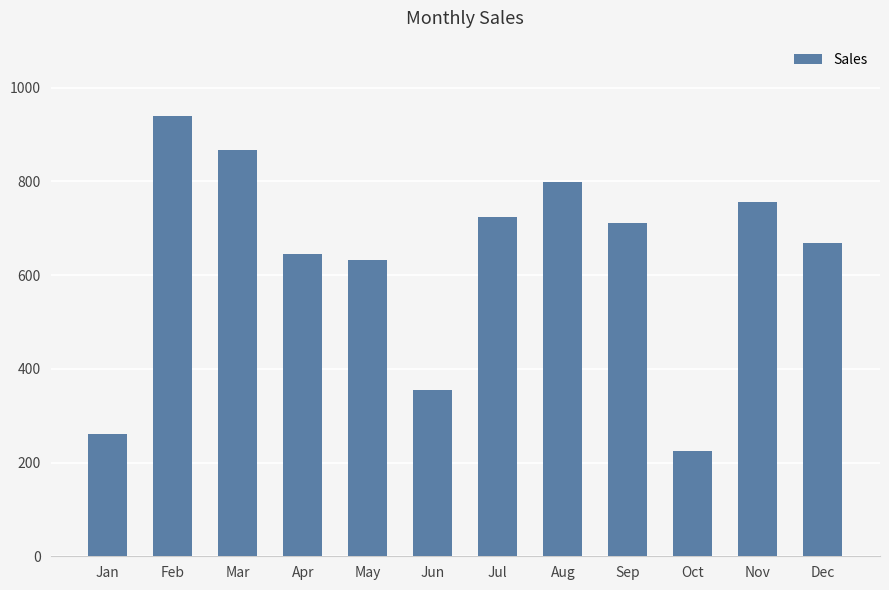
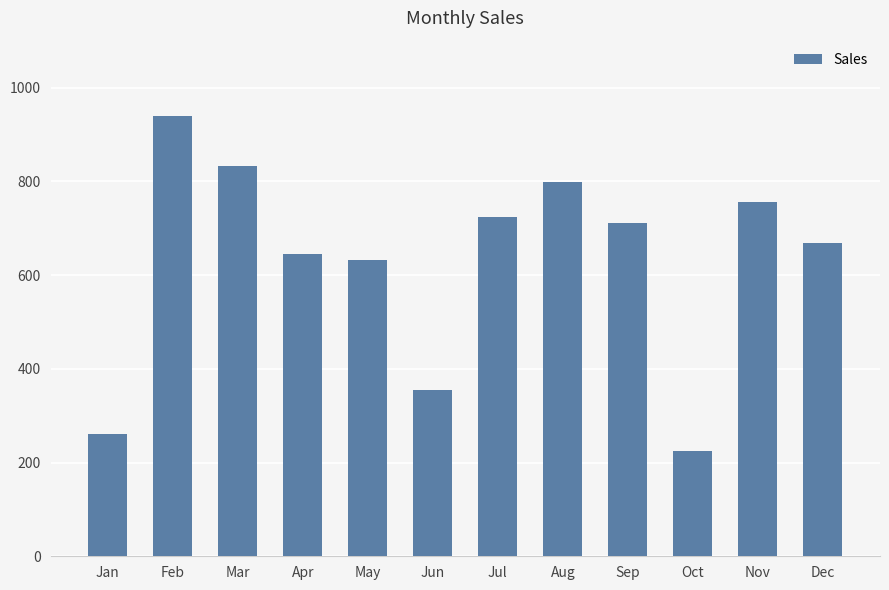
Mar: 870 -> 830
